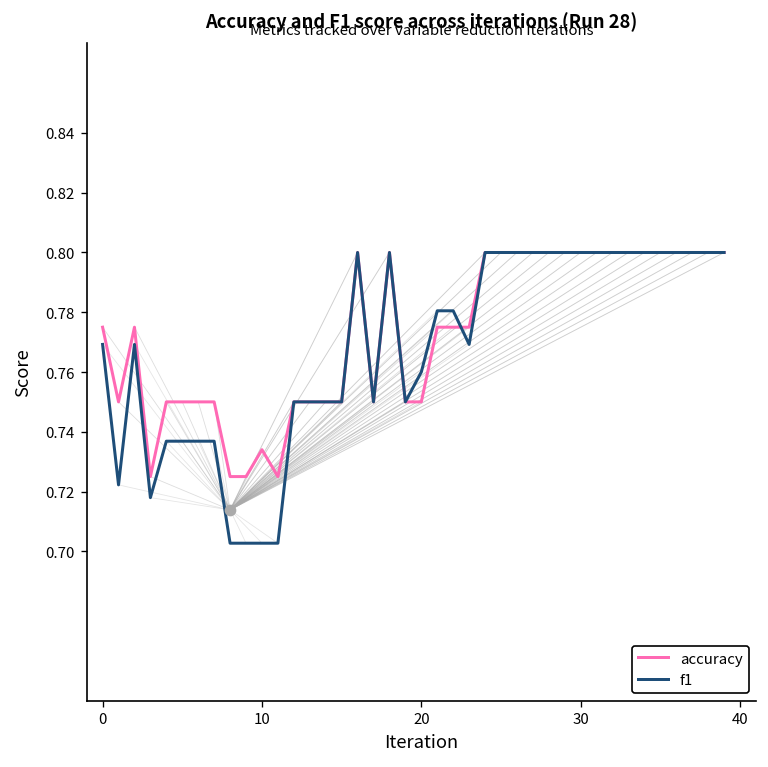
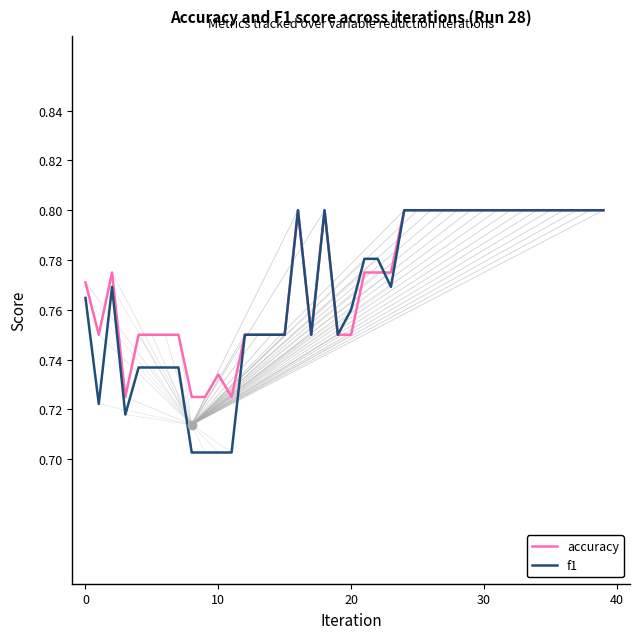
accuracy, 0: 0.775 -> 0.771
f1, 0: 0.769 -> 0.765
